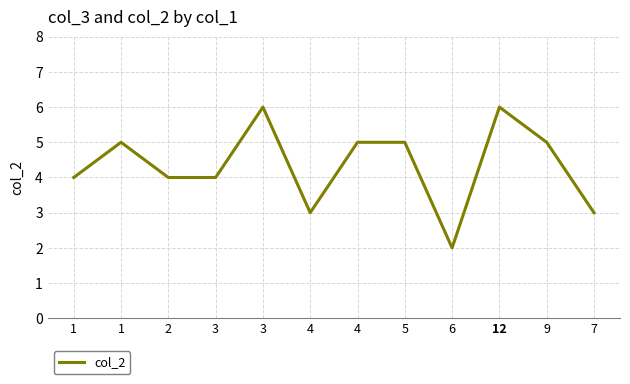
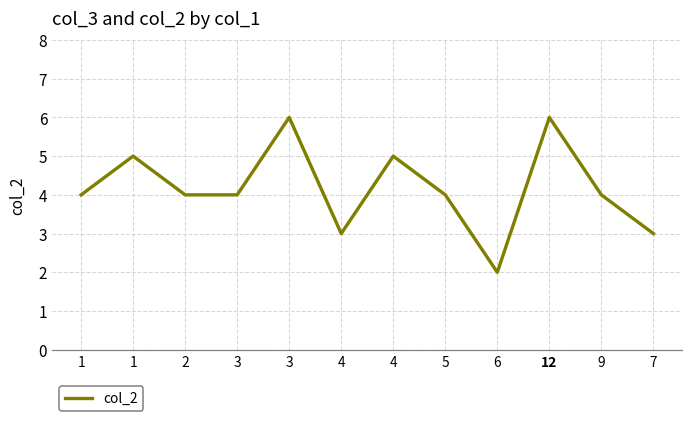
5: 5 -> 4
9: 5 -> 4
